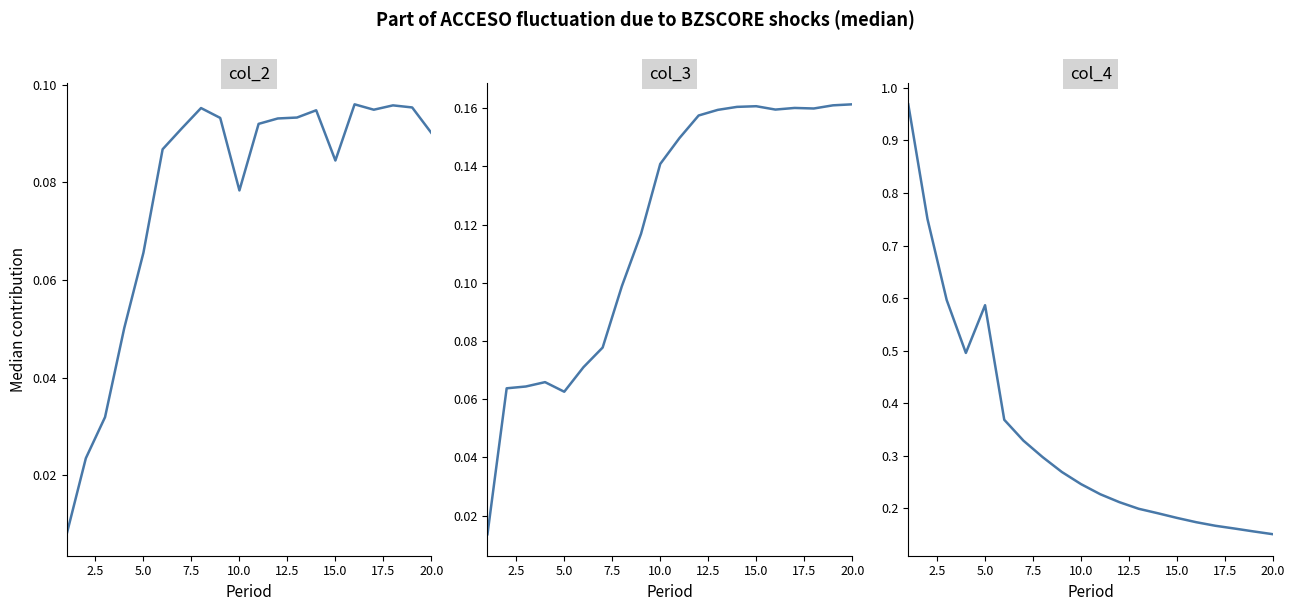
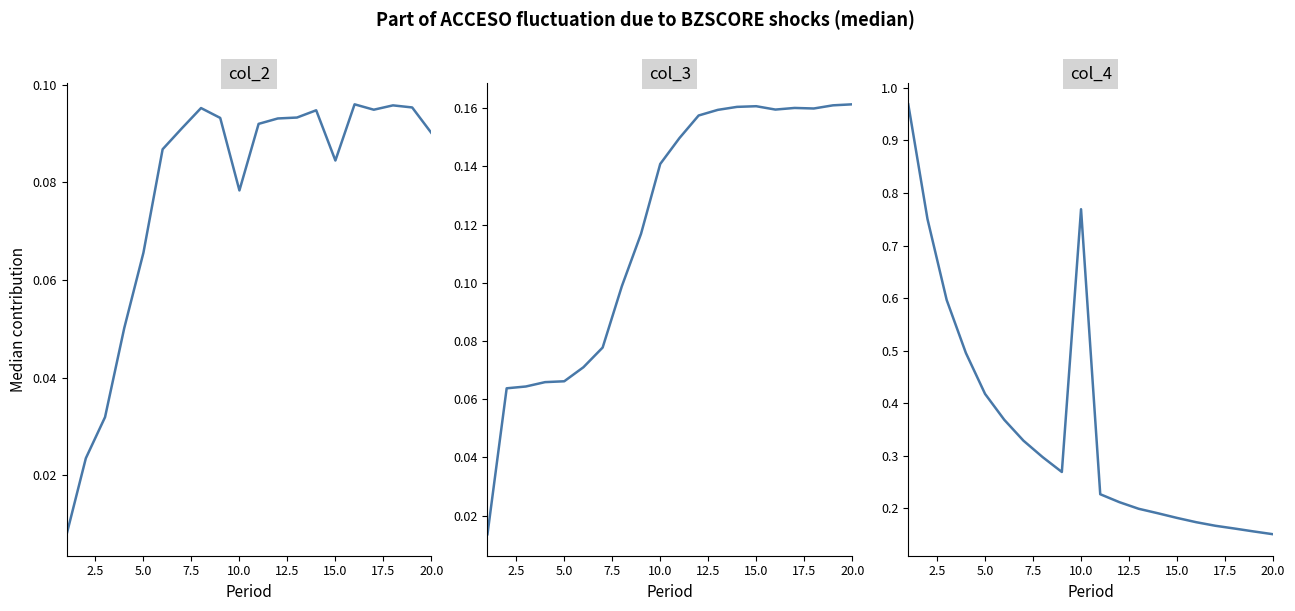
col_3, 5.0: 0.063 -> 0.066
col_4, 5.0: 0.59 -> 0.42
col_4, 10.0: 0.25 -> 0.77
